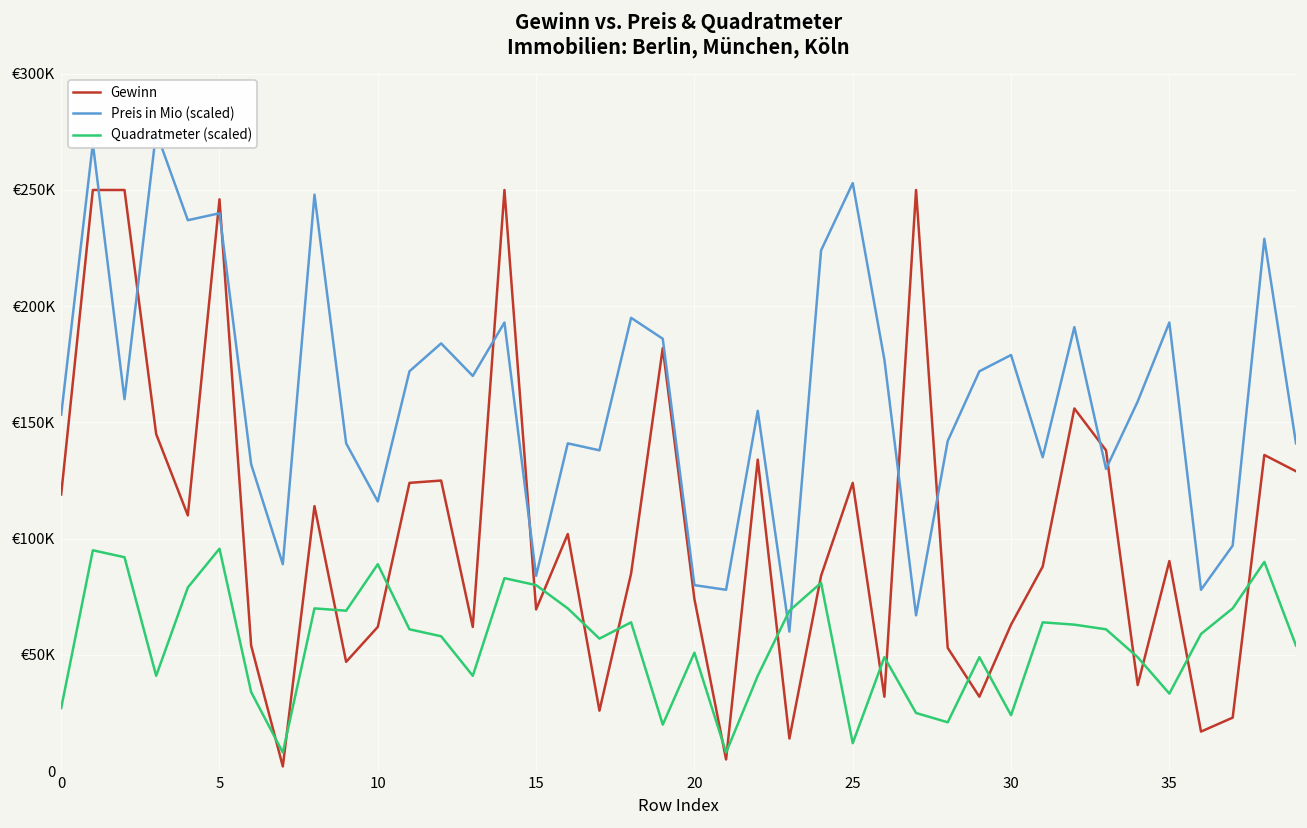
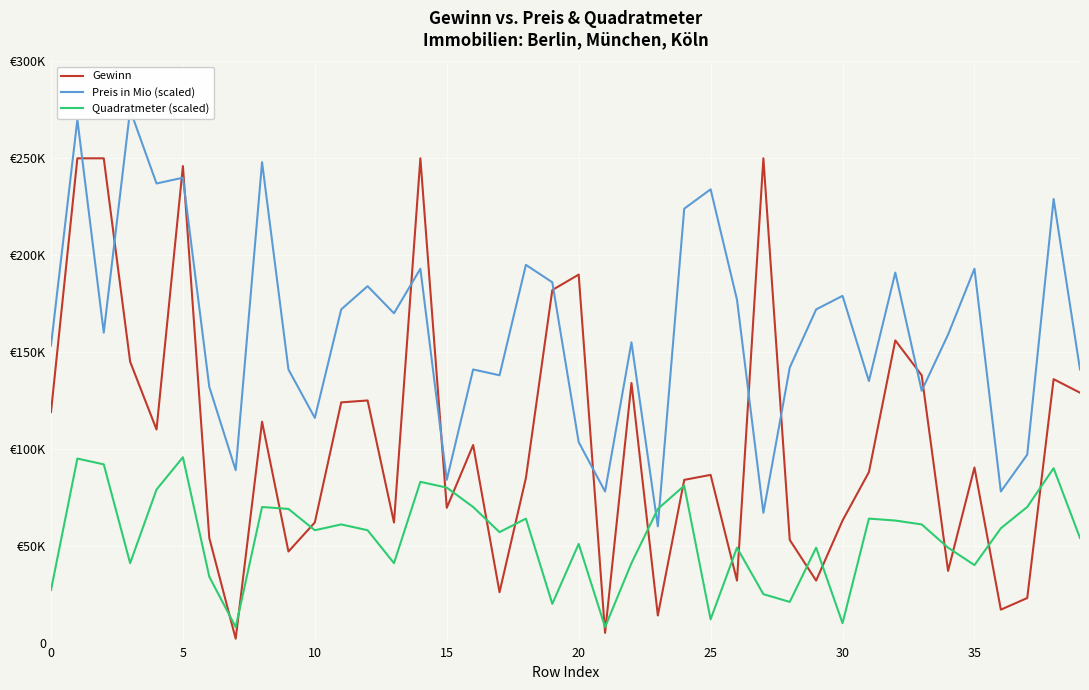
Quadratmeter (scaled), 10: €89000 -> €58000
Gewinn, 20: €74000 -> €190000
Preis in Mio (scaled), 20: €80000 -> €103000
Gewinn, 25: €124000 -> €87000
Preis in Mio (scaled), 25: €253000 -> €234000
Quadratmeter (scaled), 30: €24000 -> €10000
Quadratmeter (scaled), 35: €33000 -> €40000
